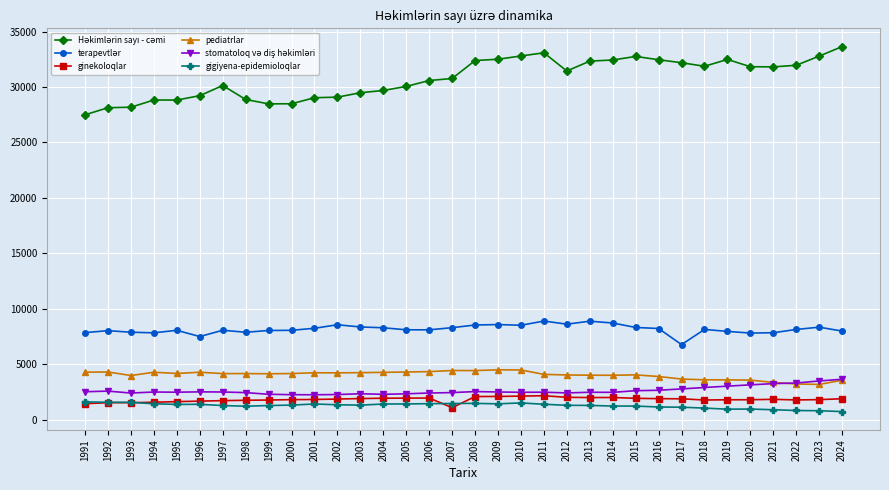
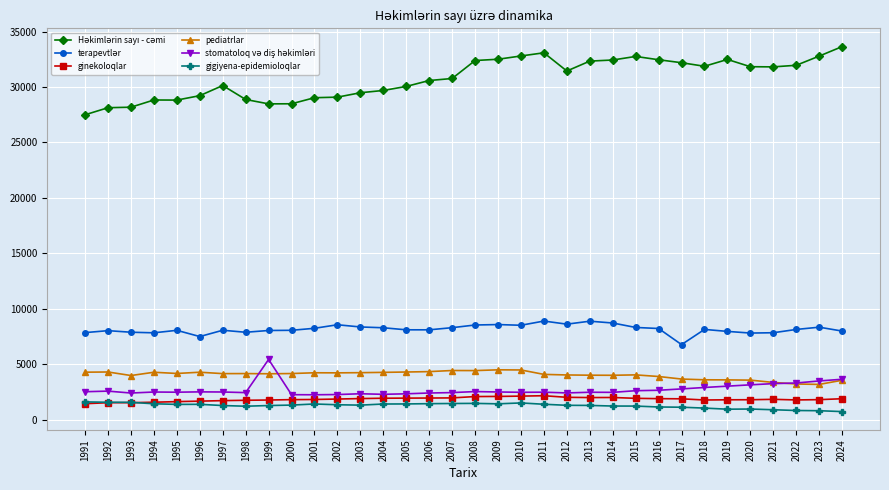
stomatoloq və diş həkimləri, 1999: 2300 -> 5400
ginekoloqlar, 2007: 1100 -> 2000
